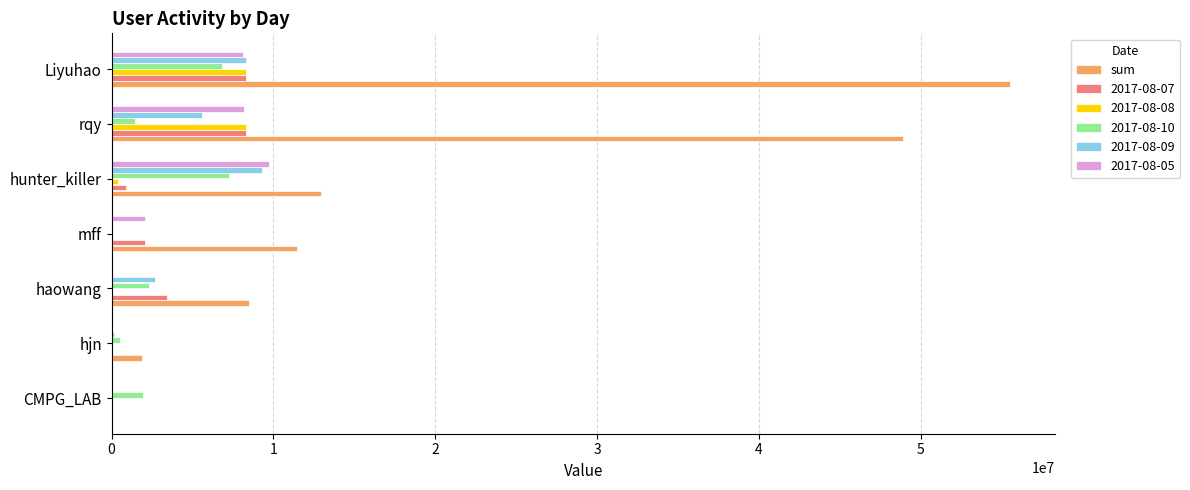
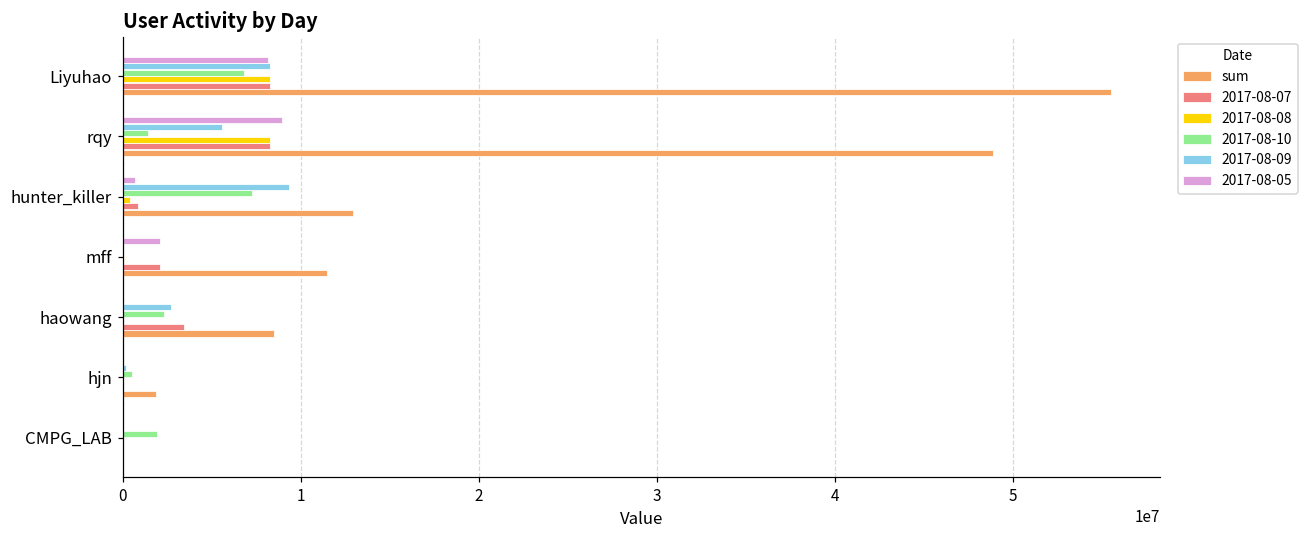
2017-08-05, rqy: 8200000 -> 8900000
2017-08-05, hunter_killer: 9700000 -> 700000
